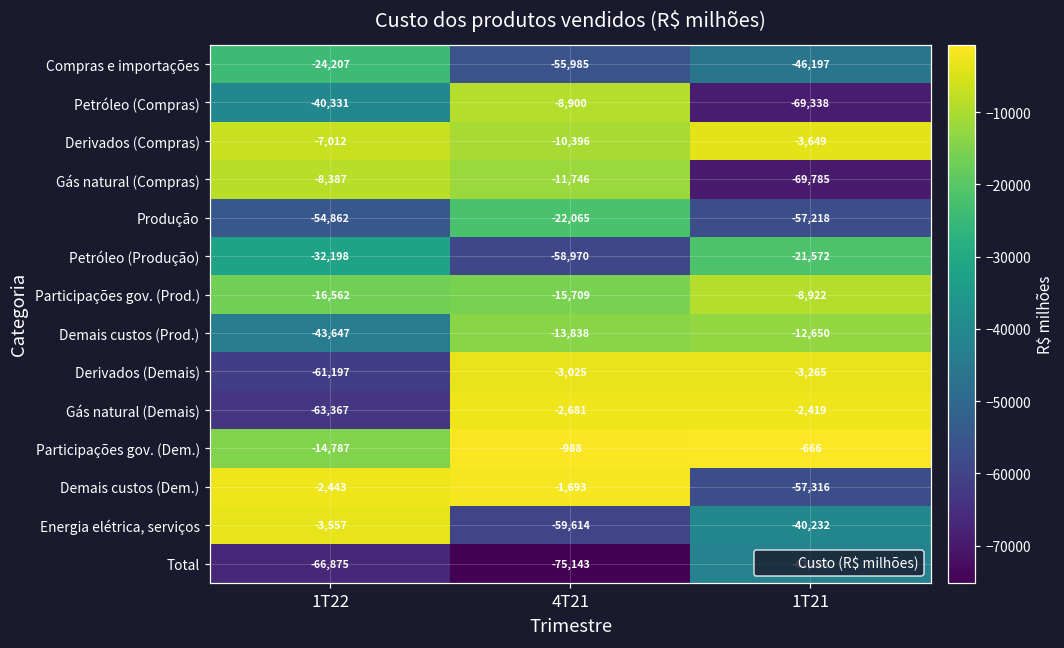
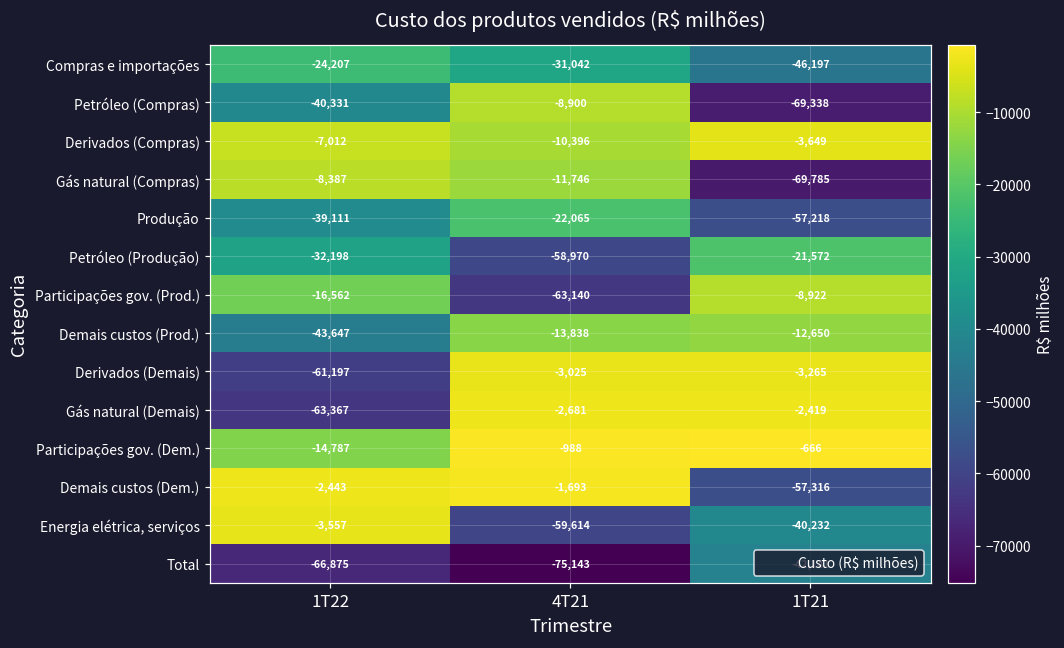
Compras e importações, 4T21: -55,985 -> -31,042
Produção, 1T22: -54,862 -> -39,111
Participações gov. (Prod.), 4T21: -15,709 -> -63,140
